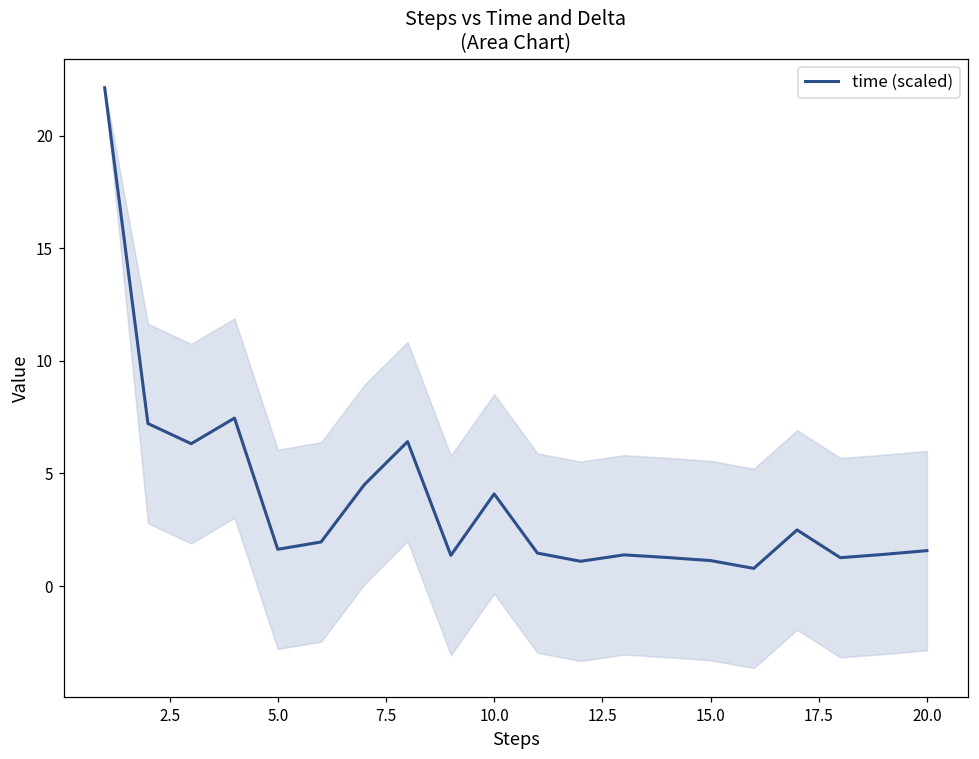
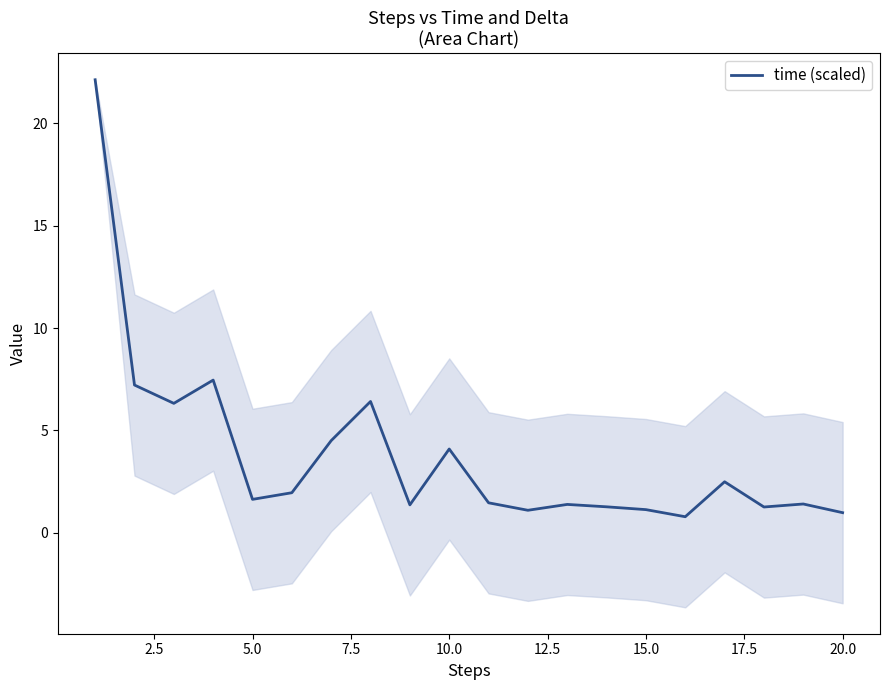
time (scaled), 20.0: 1.6 -> 1.0
